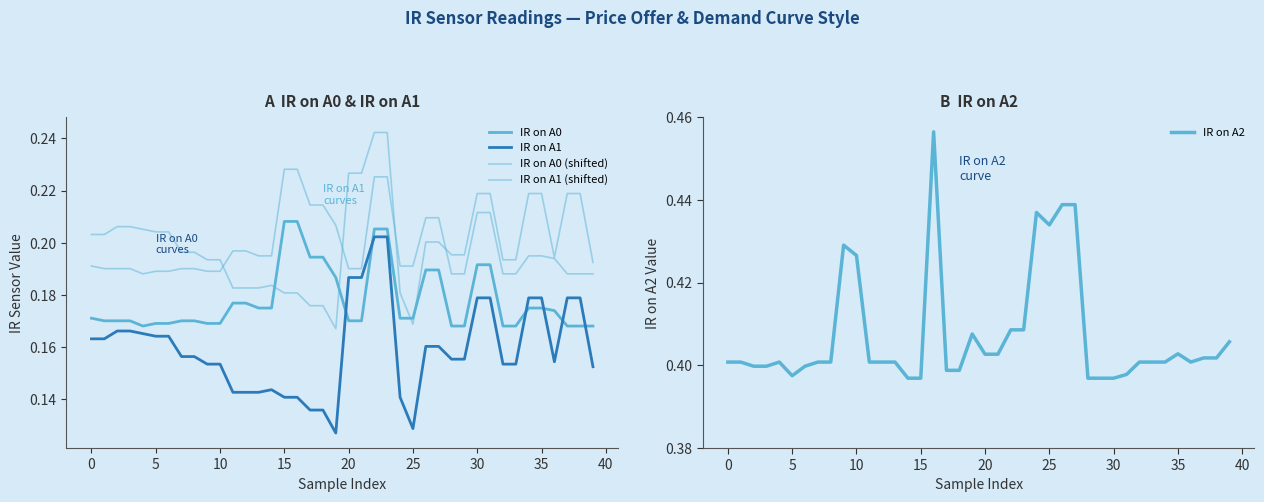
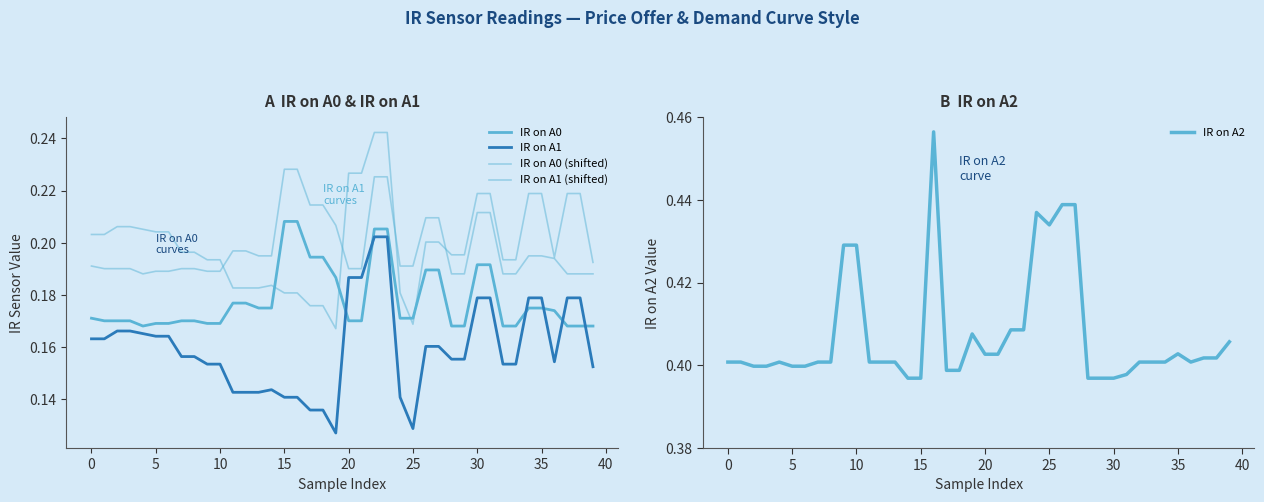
B IR on A2, 5: 0.398 -> 0.400
B IR on A2, 10: 0.427 -> 0.429
